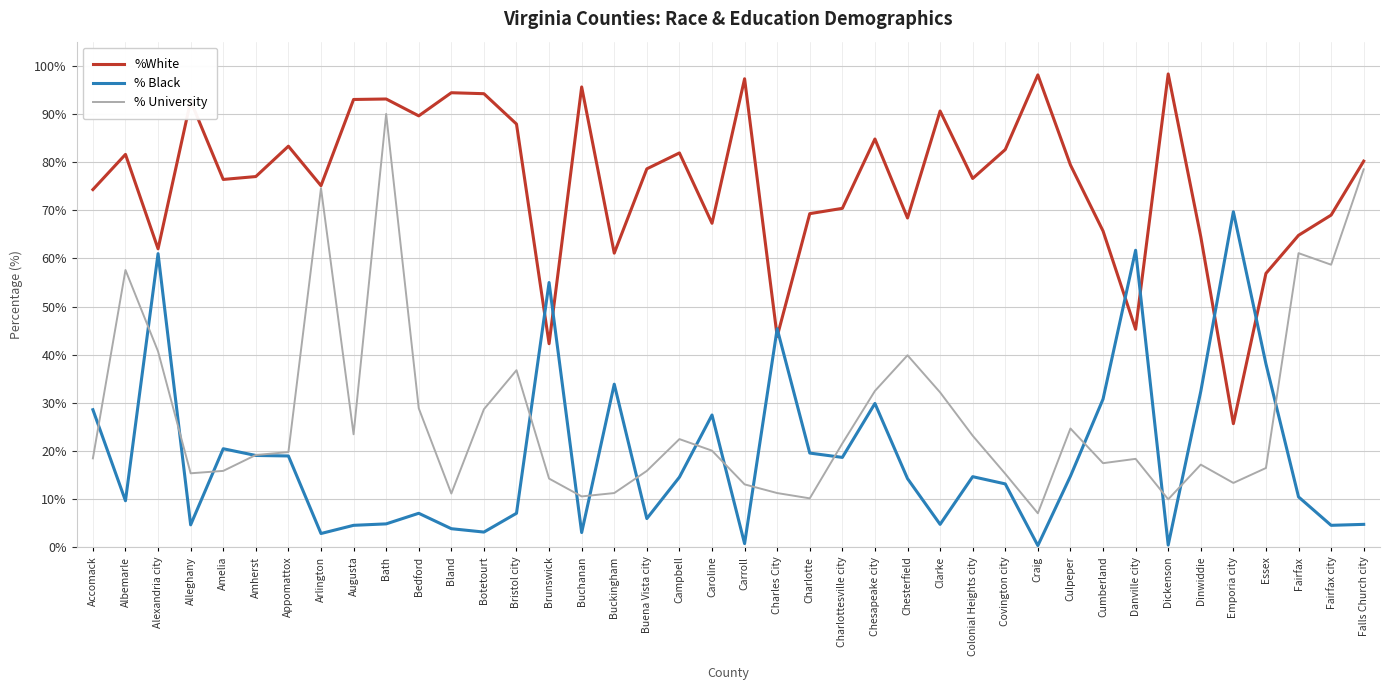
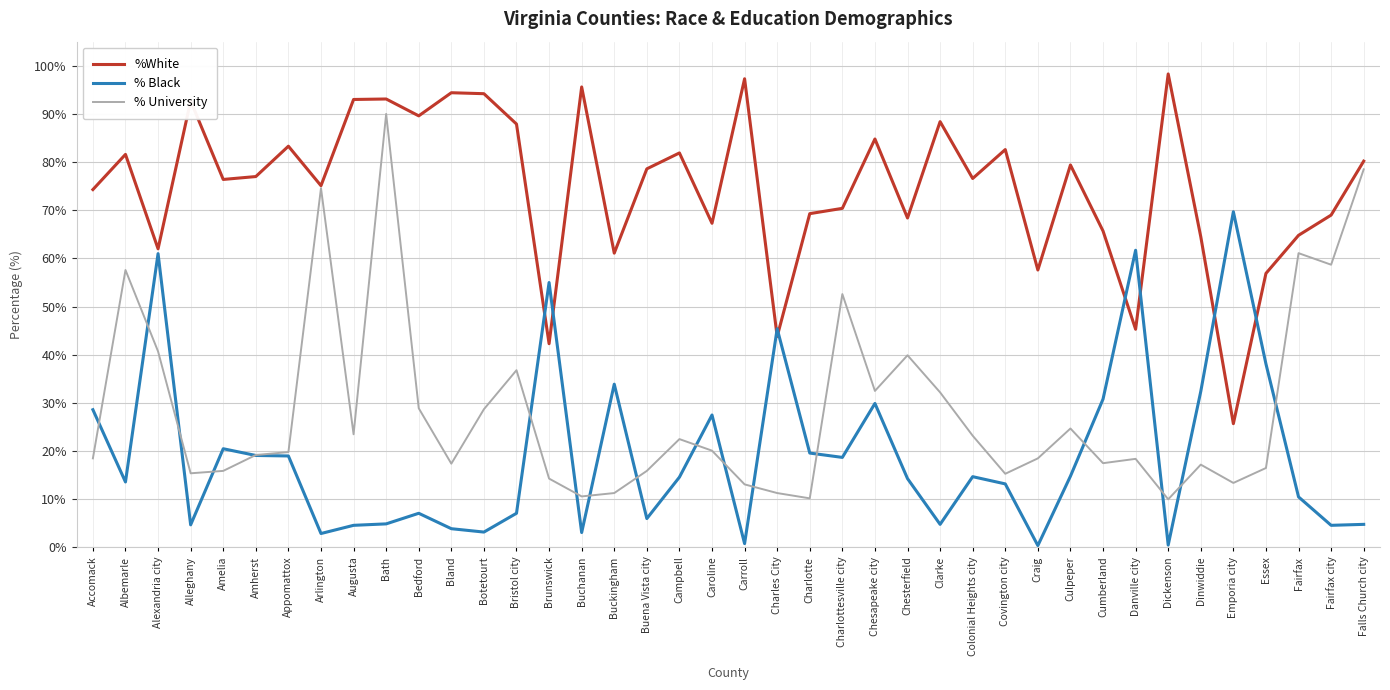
% Black, Albemarle: 10% -> 14%
% University, Bland: 11% -> 17%
% University, Charlottesville city: 22% -> 53%
%White, Clarke: 91% -> 88%
%White, Craig: 98% -> 58%
% University, Craig: 7% -> 19%
